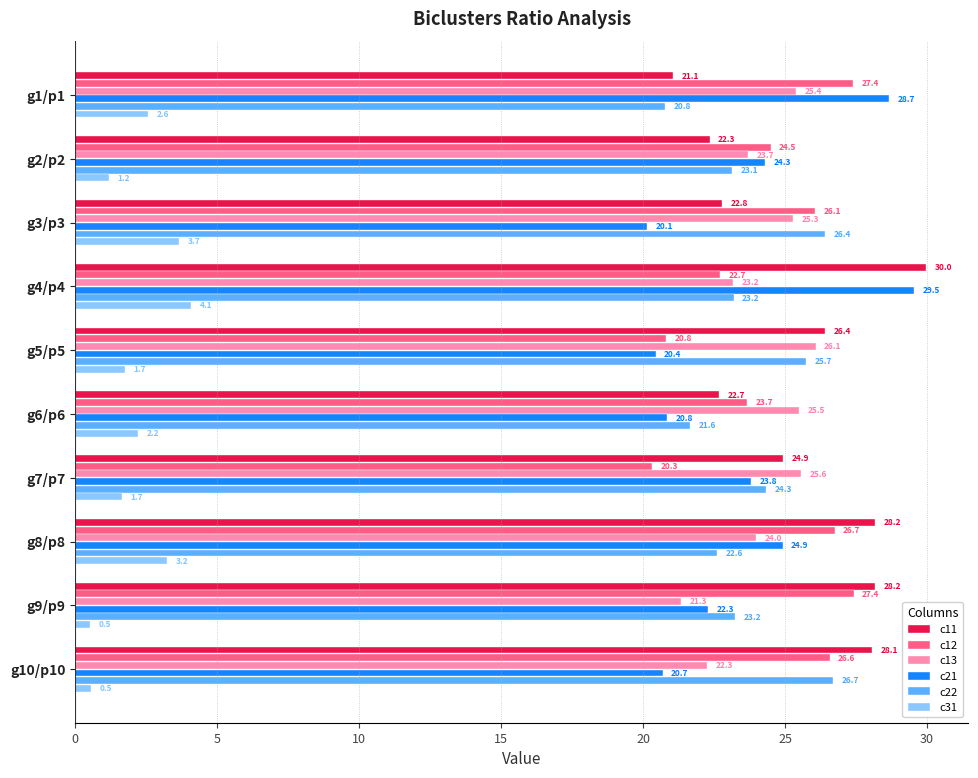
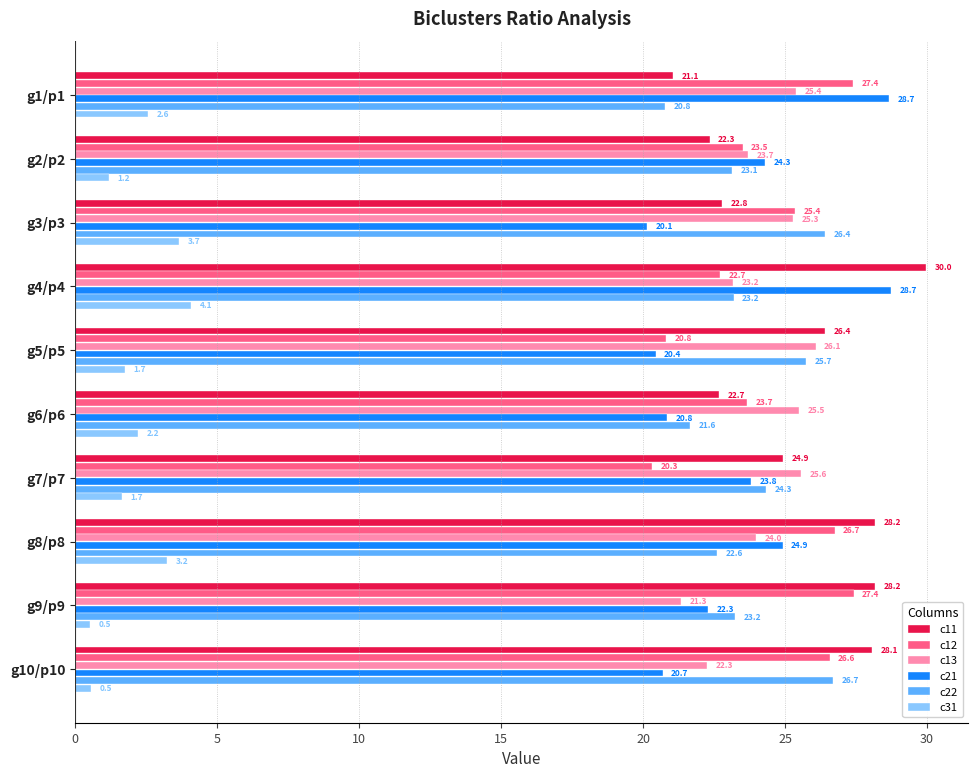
c12, g2/p2: 24.5 -> 23.5
c12, g3/p3: 26.1 -> 25.4
c21, g4/p4: 29.5 -> 28.7
